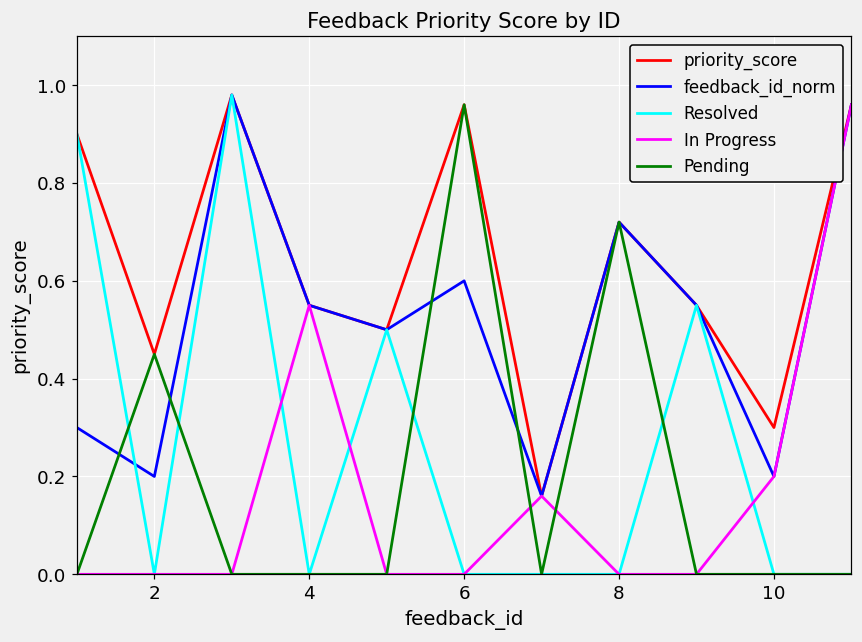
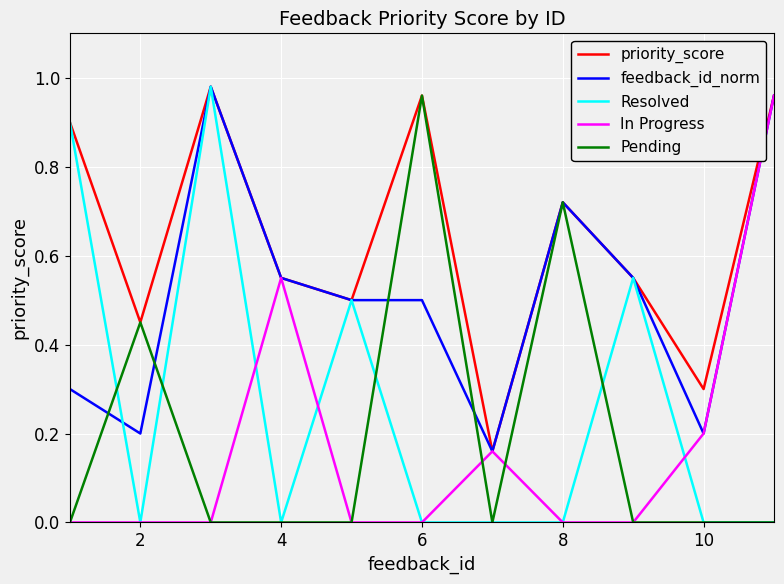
feedback_id_norm, 6: 0.6 -> 0.5
